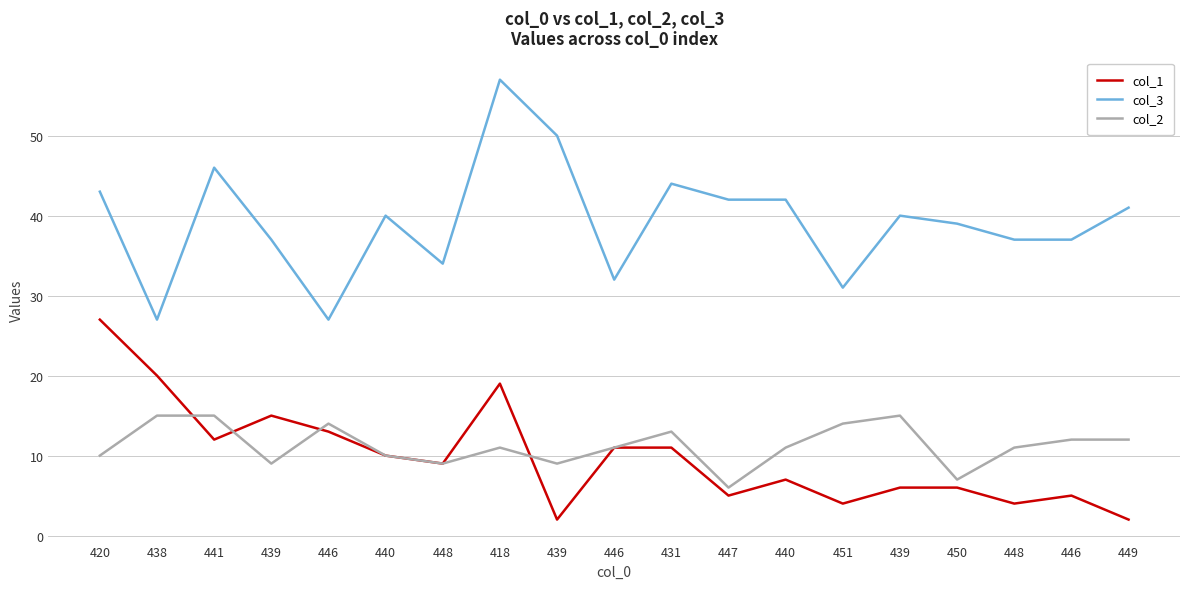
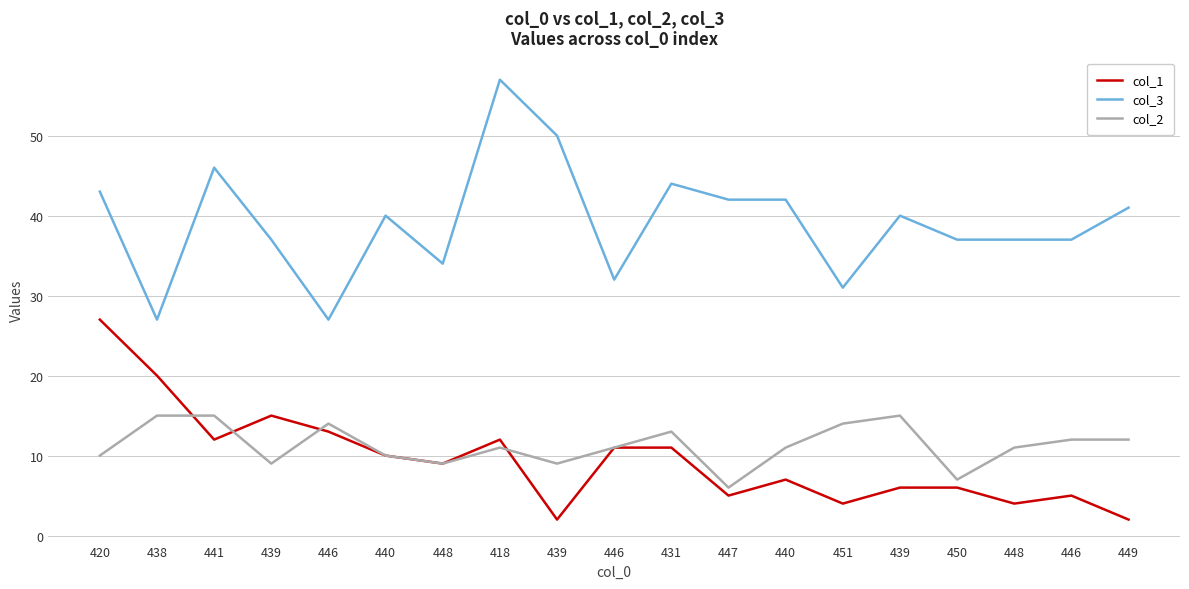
col_1, 418: 19 -> 12
col_3, 450: 39 -> 37
